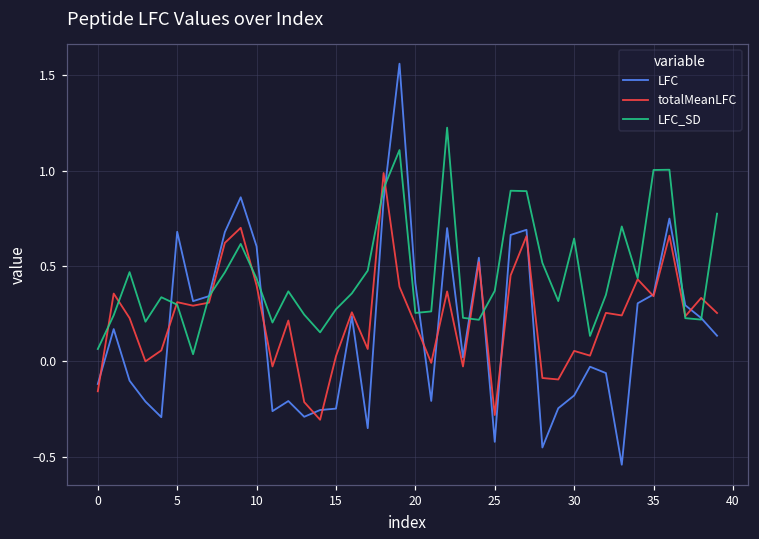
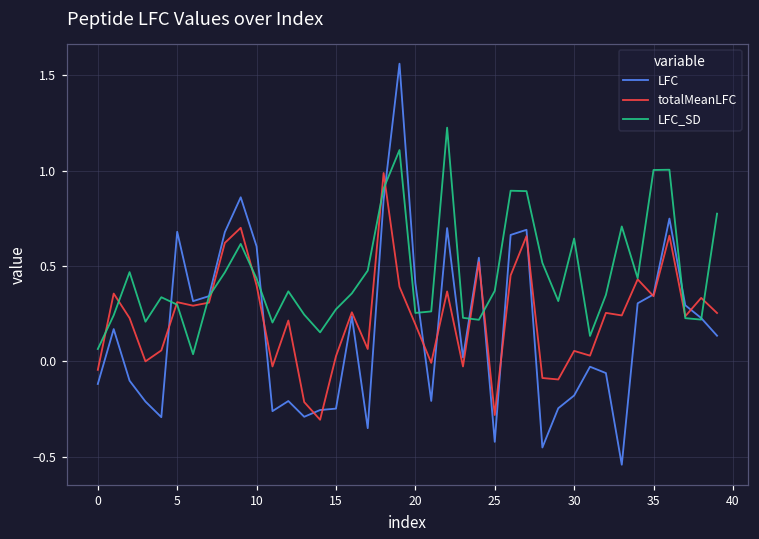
totalMeanLFC, 0: -0.16 -> -0.05
